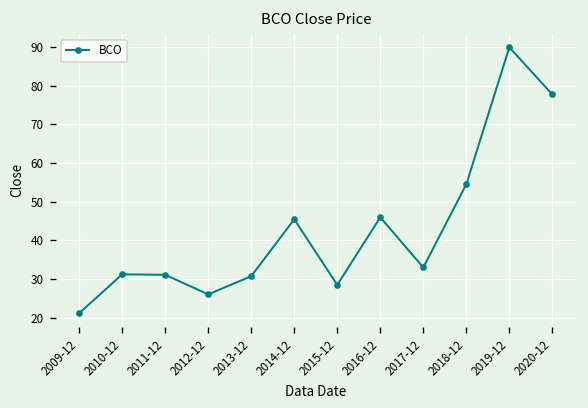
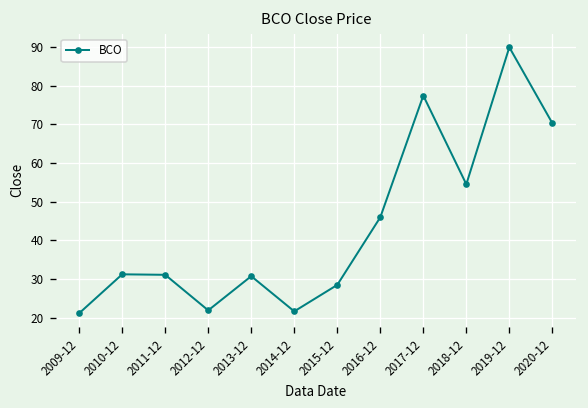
2012-12: 26 -> 22
2014-12: 45 -> 22
2017-12: 33 -> 77
2020-12: 78 -> 70
